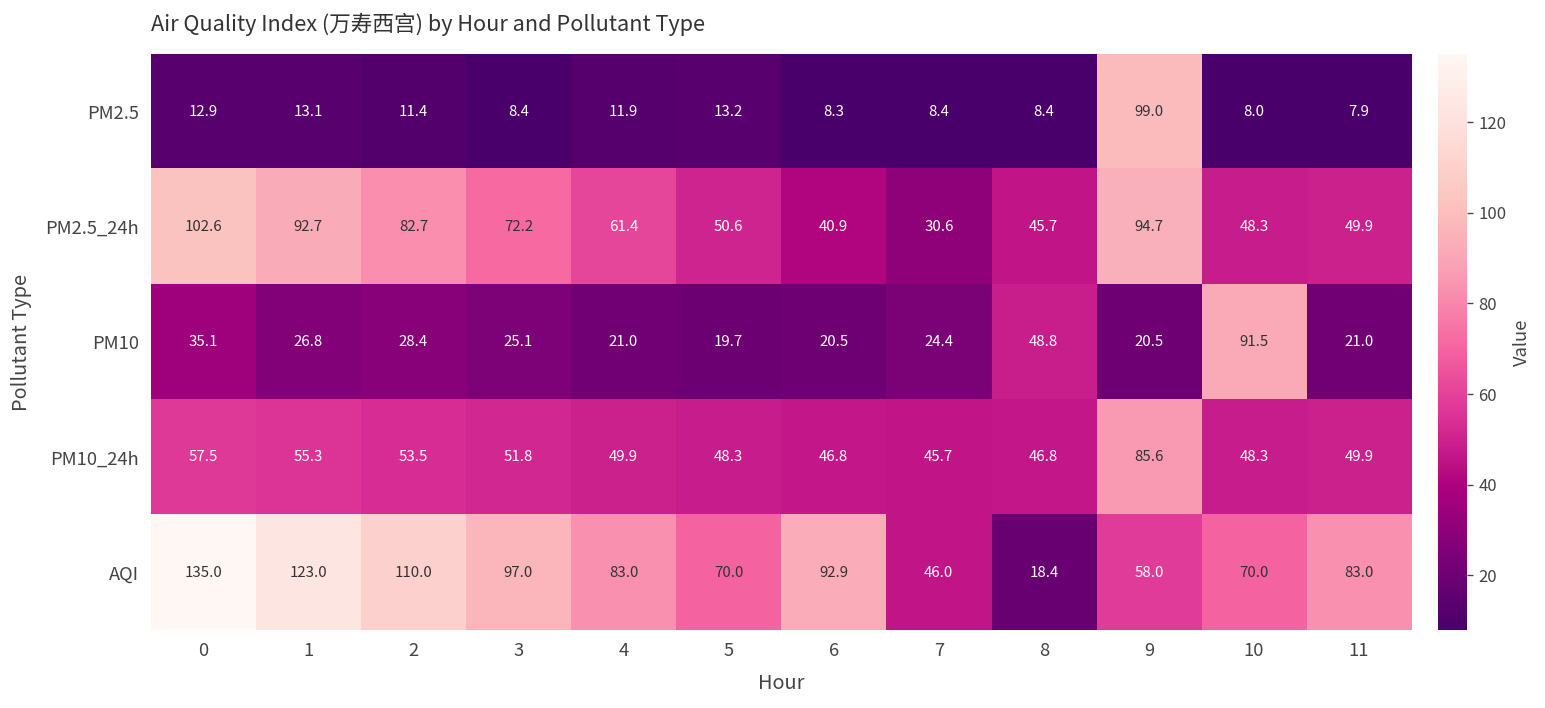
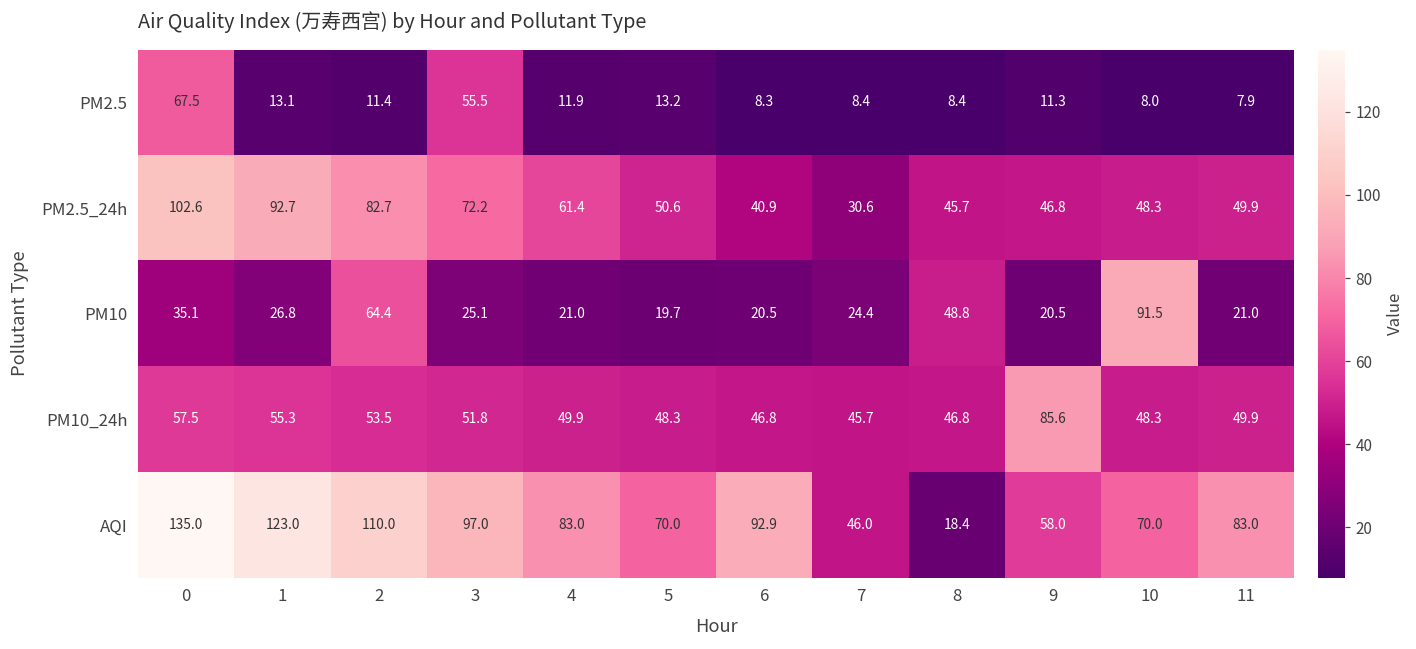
PM2.5, 0: 12.9 -> 67.5
PM2.5, 3: 8.4 -> 55.5
PM2.5, 9: 99.0 -> 11.3
PM2.5_24h, 9: 94.7 -> 46.8
PM10, 2: 28.4 -> 64.4
